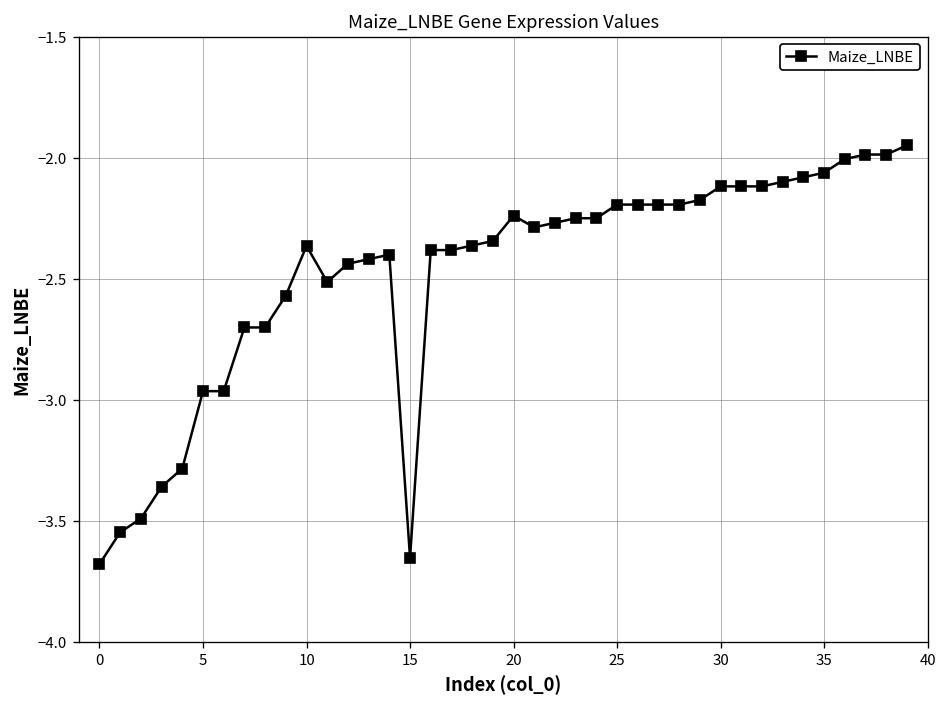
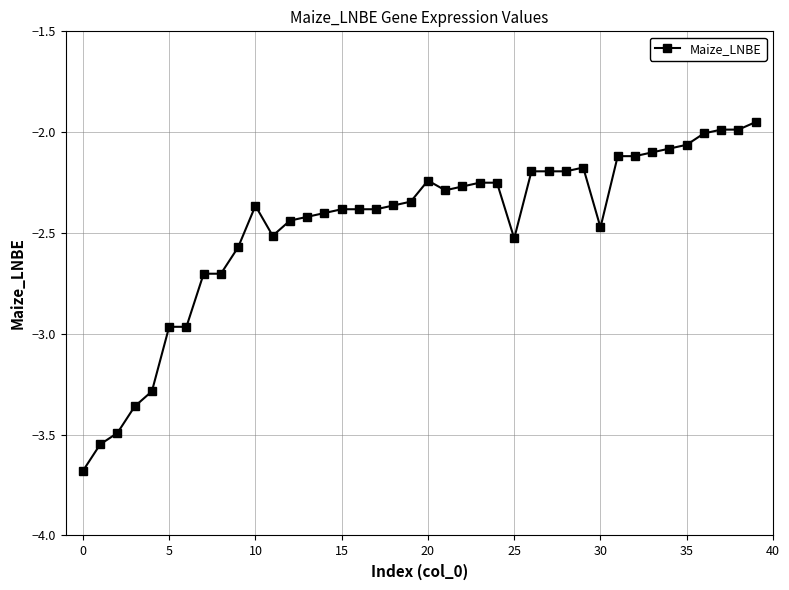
15: -3.65 -> -2.38
25: -2.19 -> -2.53
30: -2.12 -> -2.47
